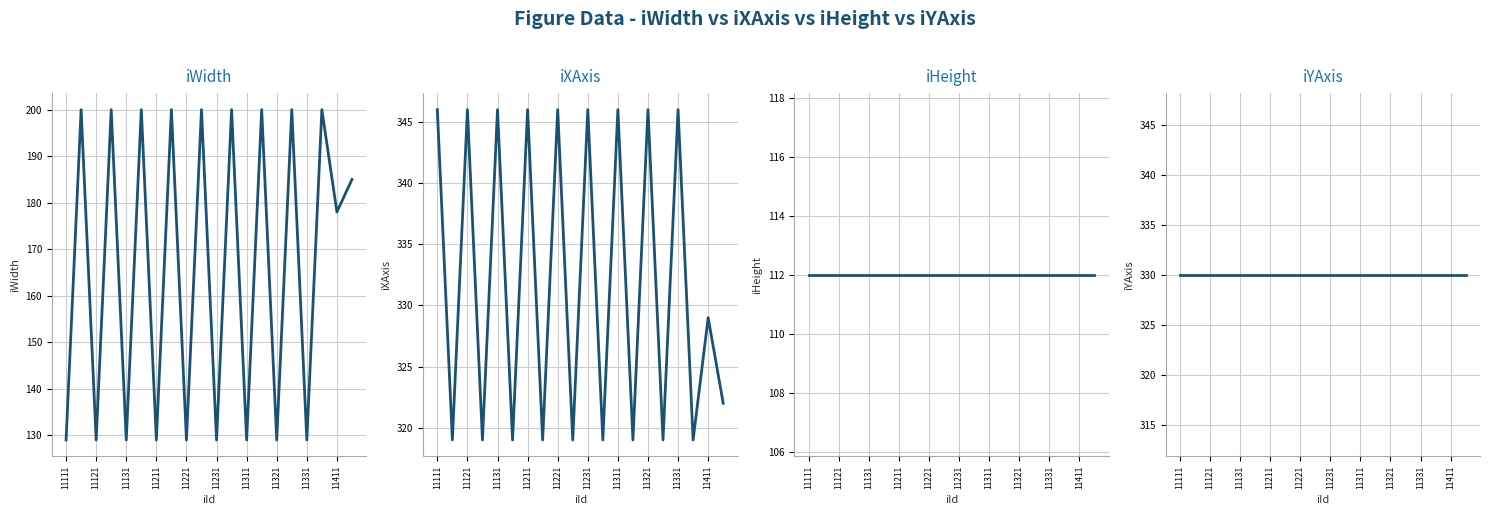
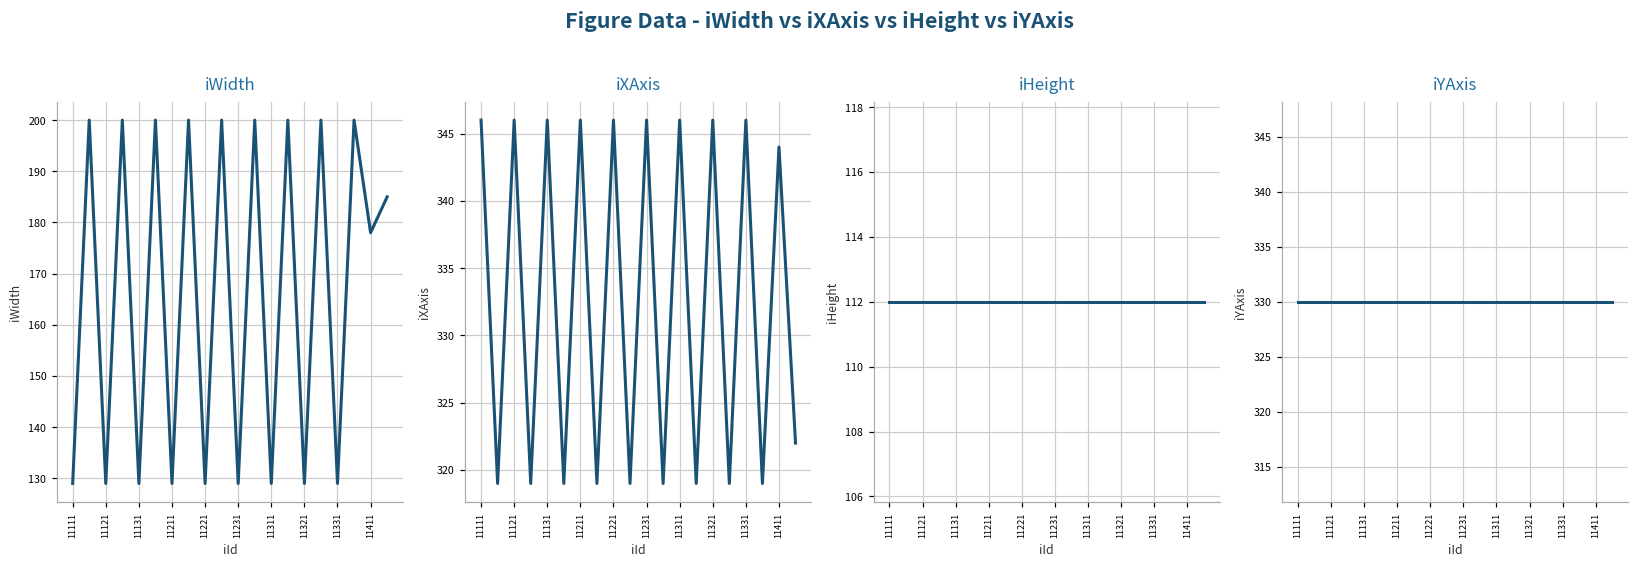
iXAxis, 11411: 329 -> 344
